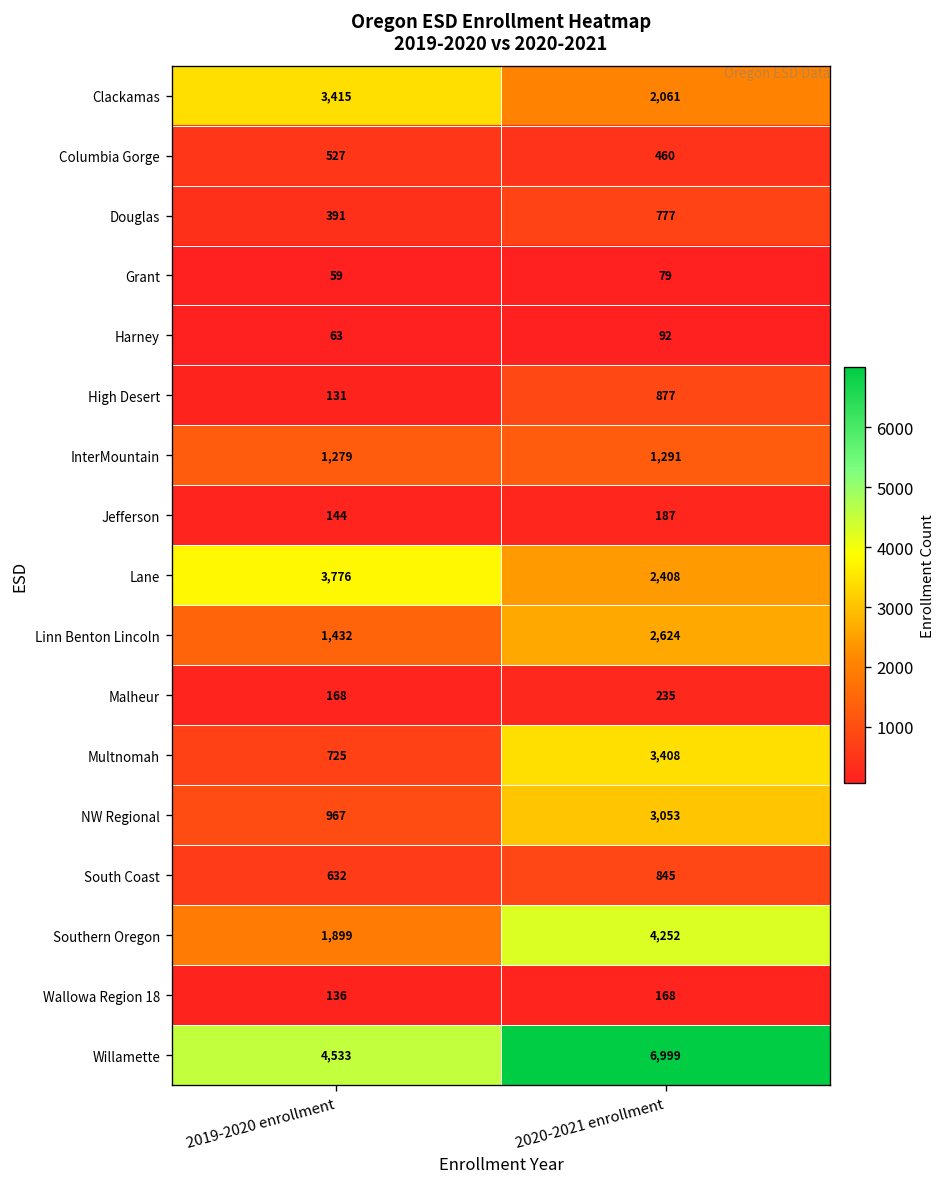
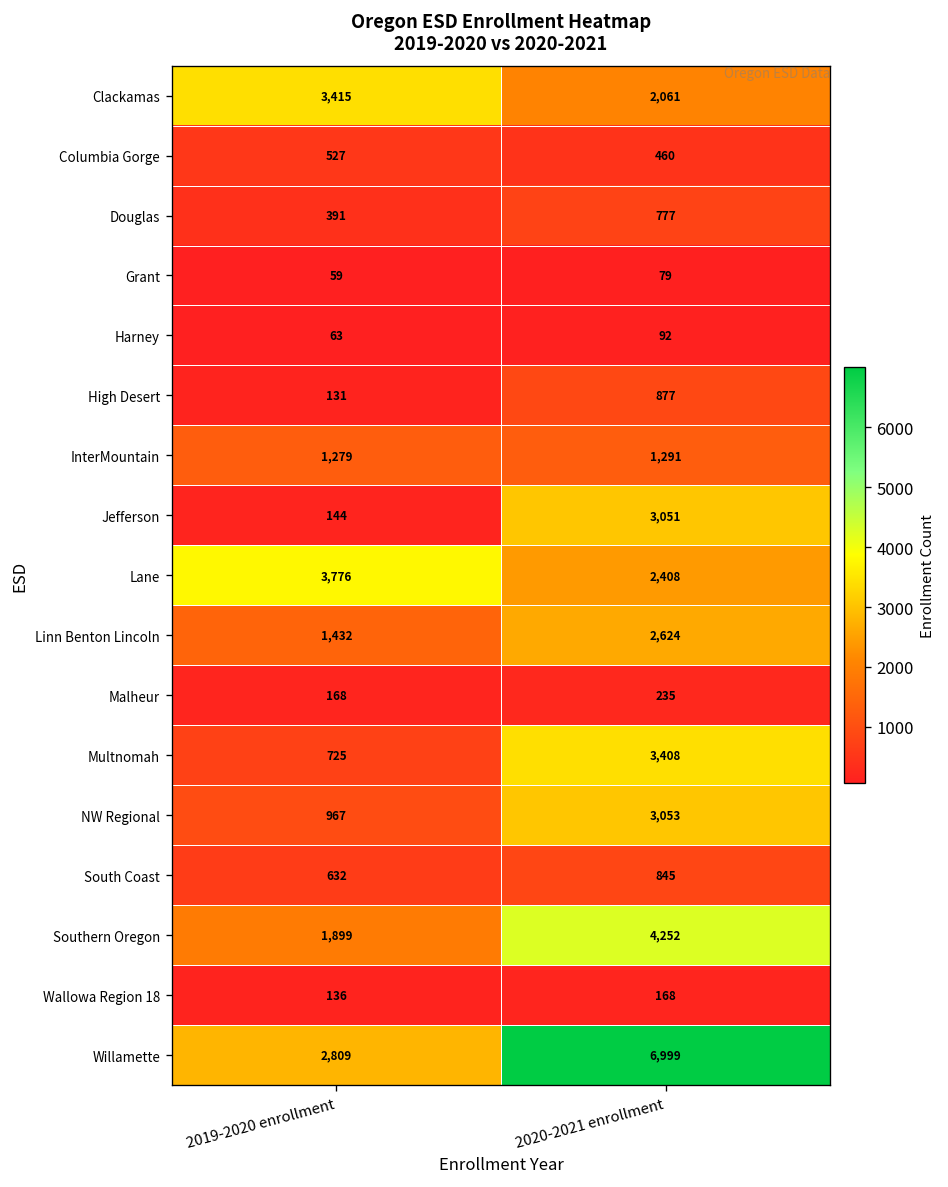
Jefferson, 2020-2021 enrollment: 187 -> 3,051
Willamette, 2019-2020 enrollment: 4,533 -> 2,809
